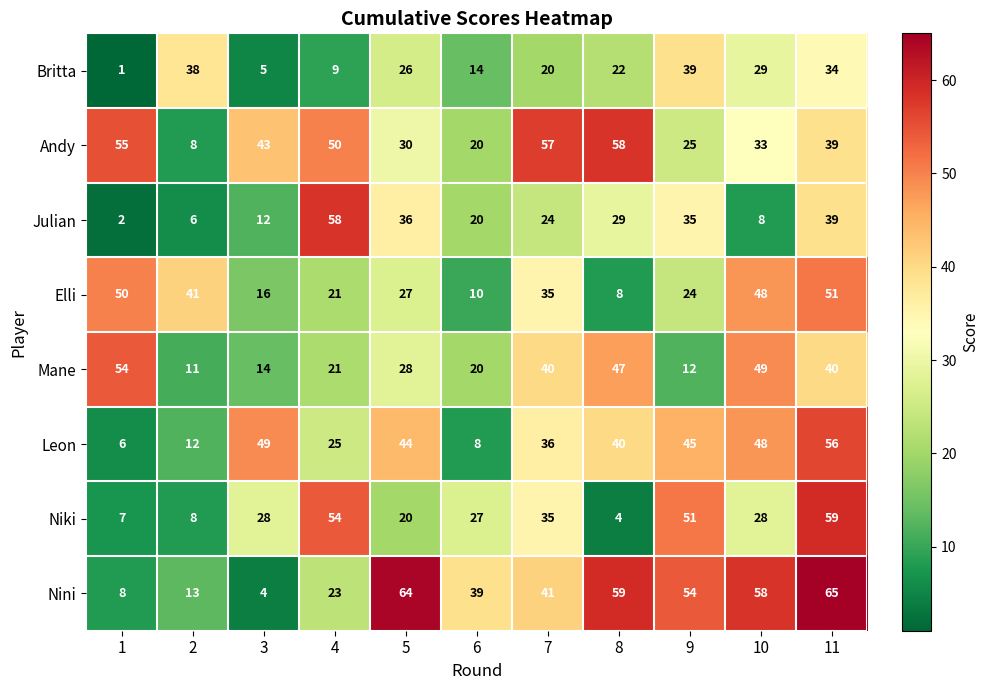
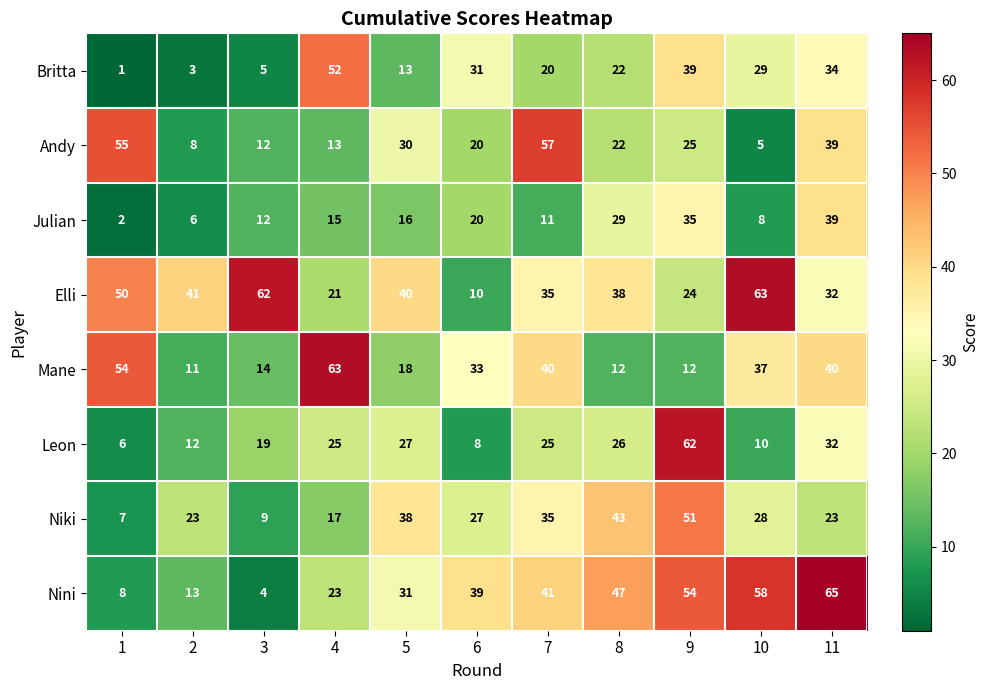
Britta, 2: 38 -> 3
Britta, 4: 9 -> 52
Britta, 5: 26 -> 13
Britta, 6: 14 -> 31
Andy, 3: 43 -> 12
Andy, 4: 50 -> 13
Andy, 8: 58 -> 22
Andy, 10: 33 -> 5
Julian, 4: 58 -> 15
Julian, 5: 36 -> 16
Julian, 7: 24 -> 11
Elli, 3: 16 -> 62
Elli, 5: 27 -> 40
Elli, 8: 8 -> 38
Elli, 10: 48 -> 63
Elli, 11: 51 -> 32
Mane, 4: 21 -> 63
Mane, 5: 28 -> 18
Mane, 6: 20 -> 33
Mane, 8: 47 -> 12
Mane, 10: 49 -> 37
Leon, 3: 49 -> 19
Leon, 5: 44 -> 27
Leon, 7: 36 -> 25
Leon, 8: 40 -> 26
Leon, 9: 45 -> 62
Leon, 10: 48 -> 10
Leon, 11: 56 -> 32
Niki, 2: 8 -> 23
Niki, 3: 28 -> 9
Niki, 4: 54 -> 17
Niki, 5: 20 -> 38
Niki, 8: 4 -> 43
Niki, 11: 59 -> 23
Nini, 5: 64 -> 31
Nini, 8: 59 -> 47
